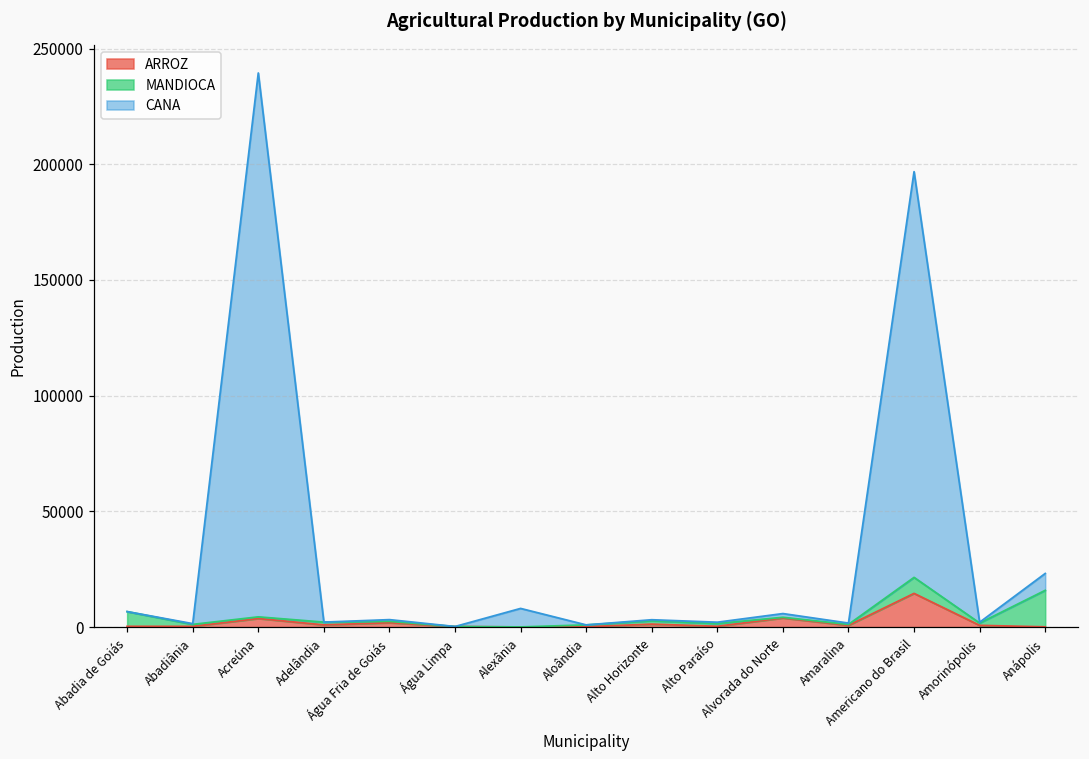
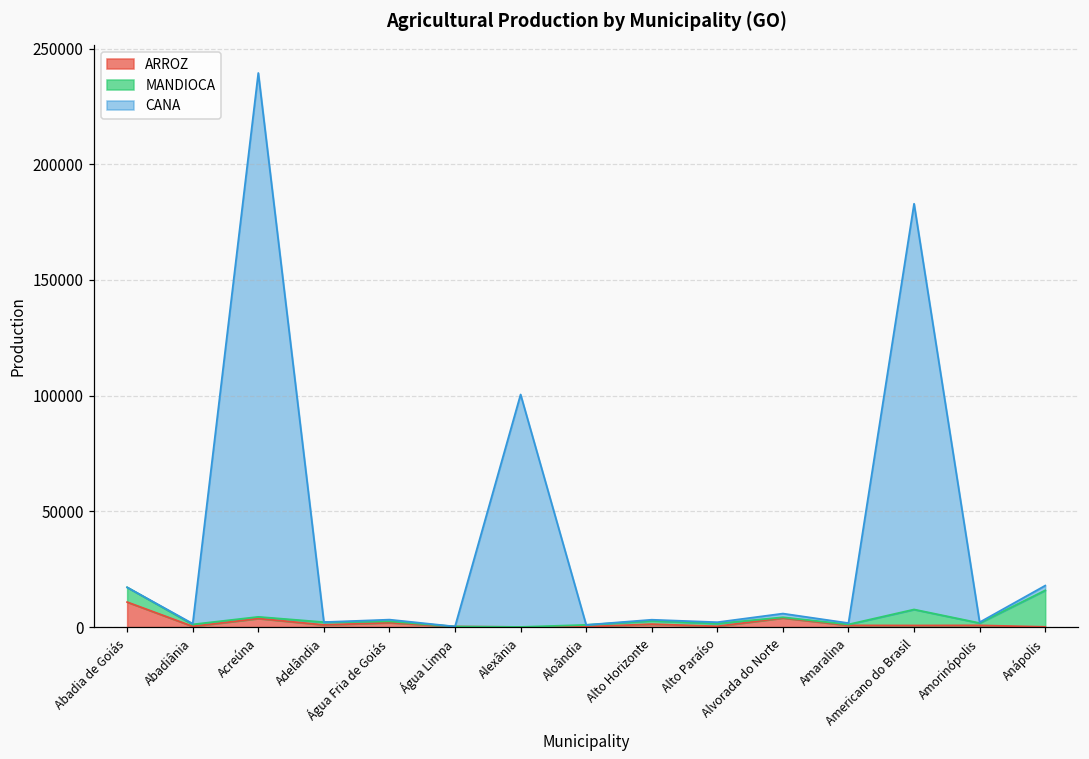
ARROZ, Abadia de Goiás: 0 -> 11000
CANA, Alexânia: 8000 -> 100000
ARROZ, Americano do Brasil: 15000 -> 1000
CANA, Anápolis: 7000 -> 2000
